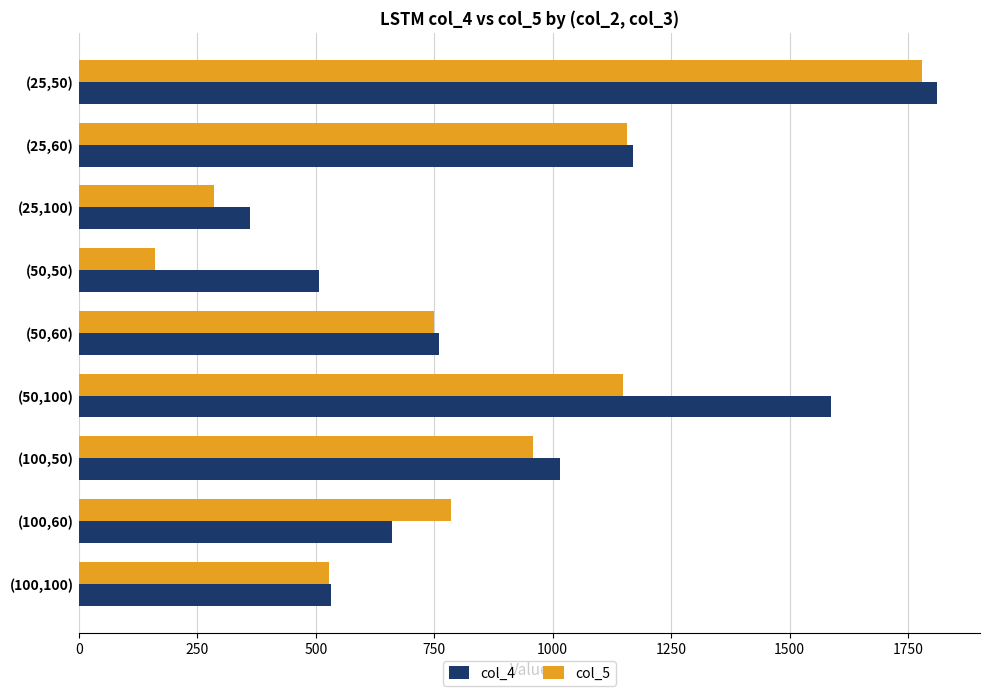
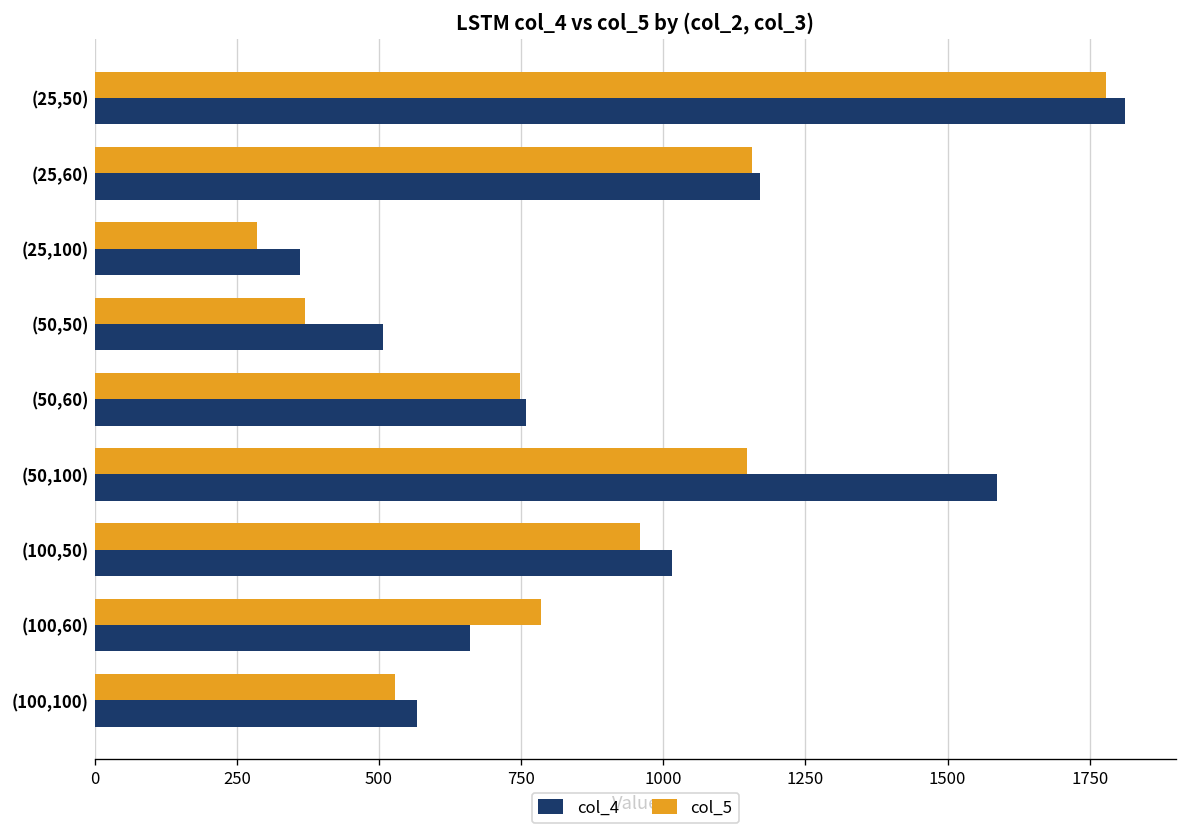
col_5, (50,50): 160 -> 370
col_4, (100,100): 530 -> 570
